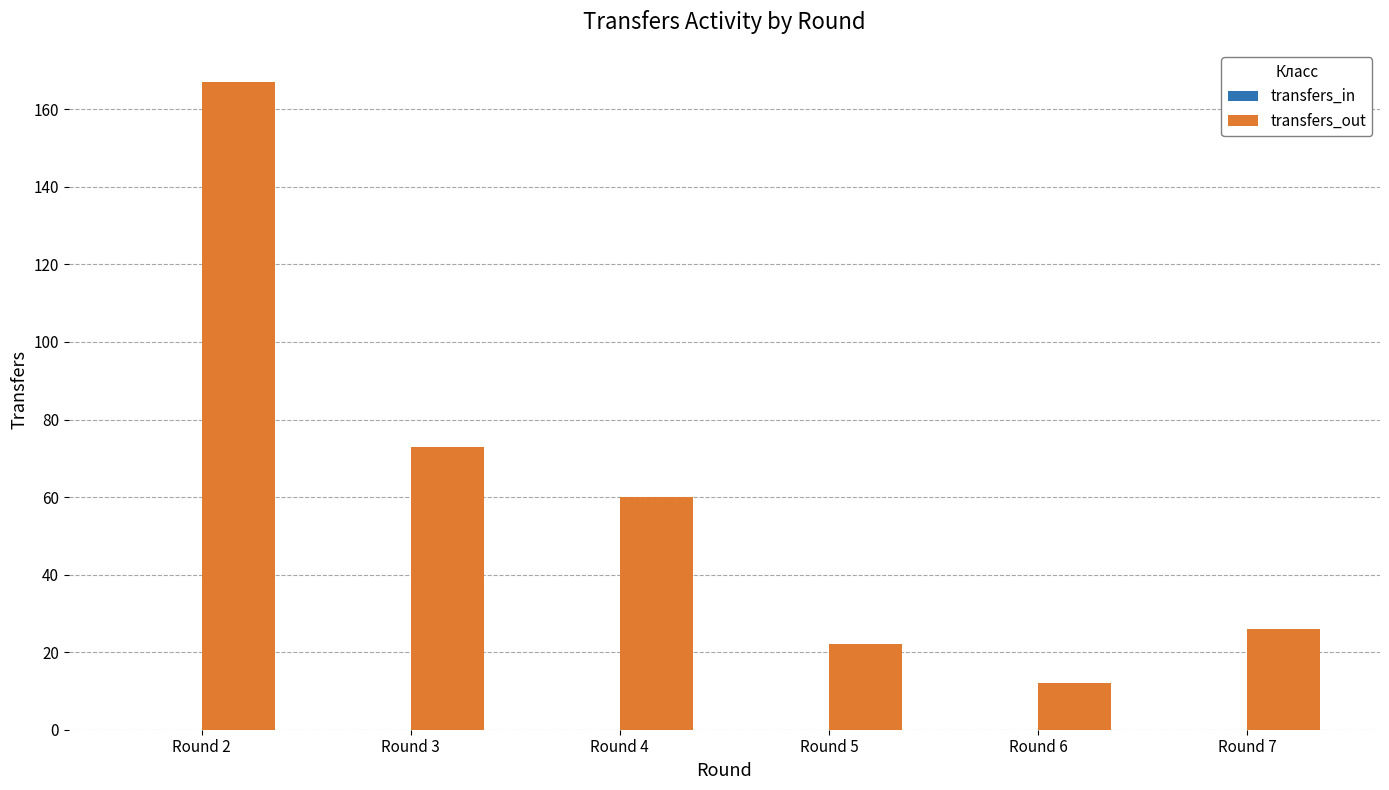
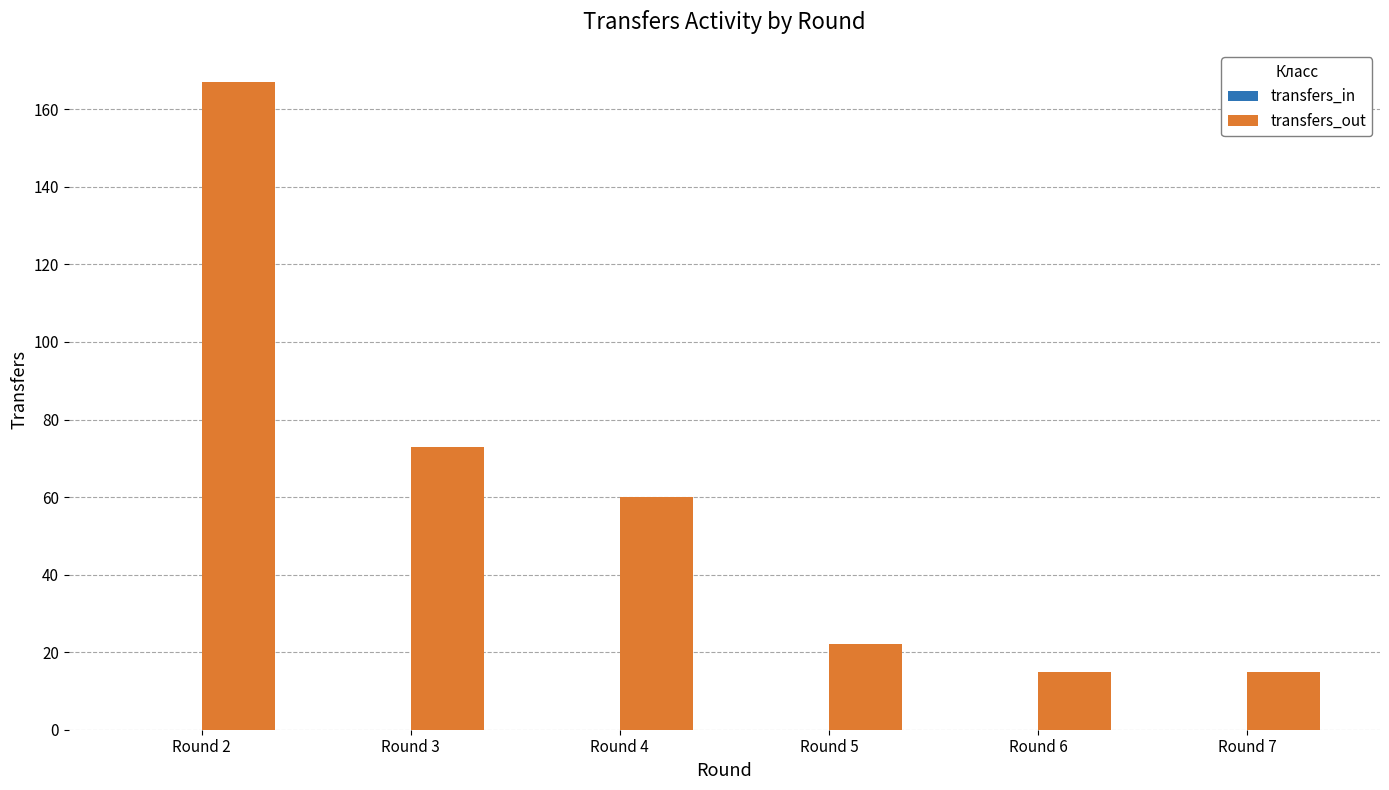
transfers_out, Round 6: 12 -> 15
transfers_out, Round 7: 26 -> 15
